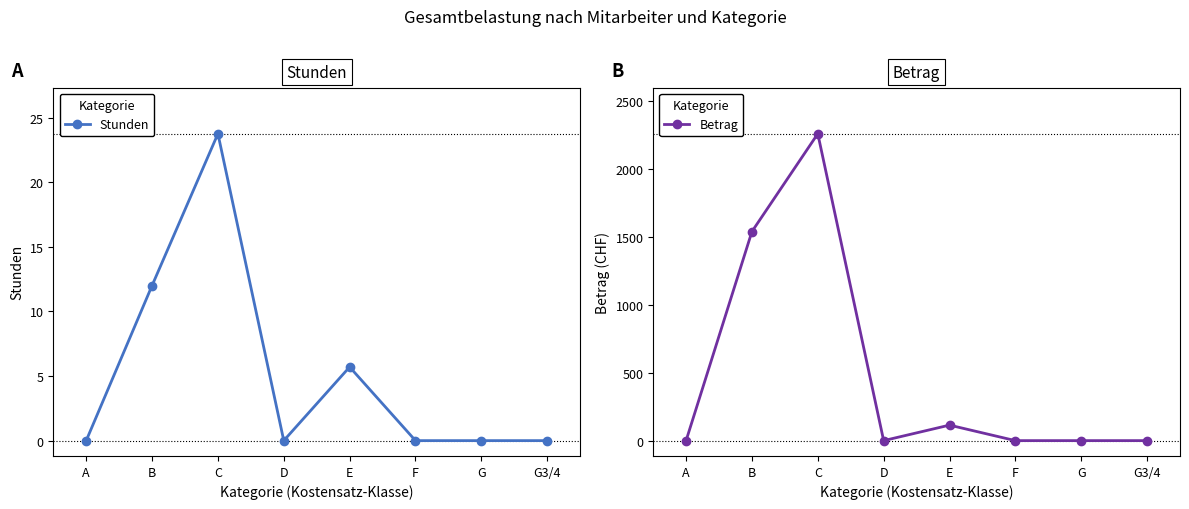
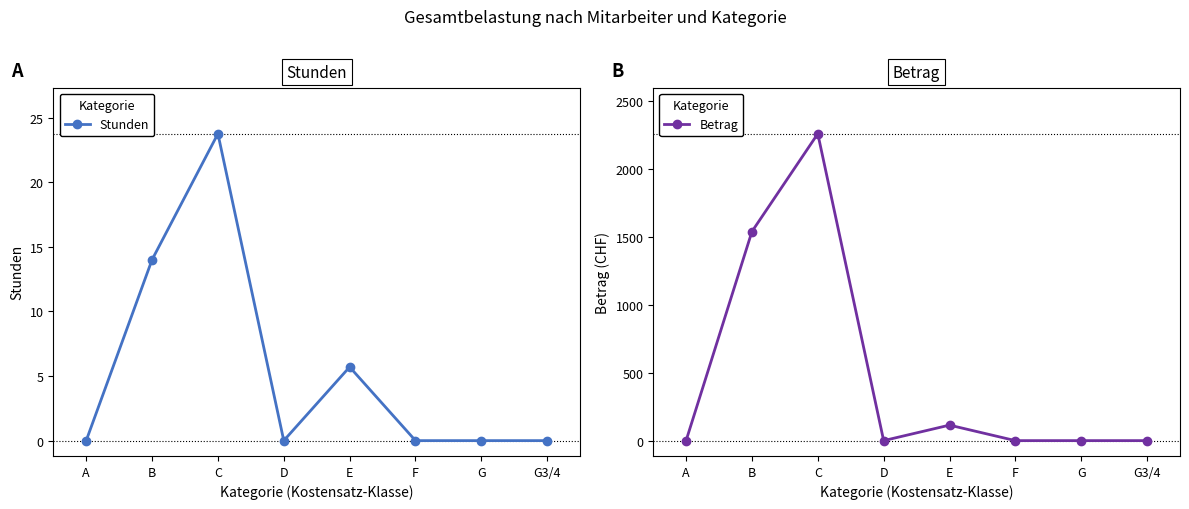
Stunden, B: 12 -> 14
